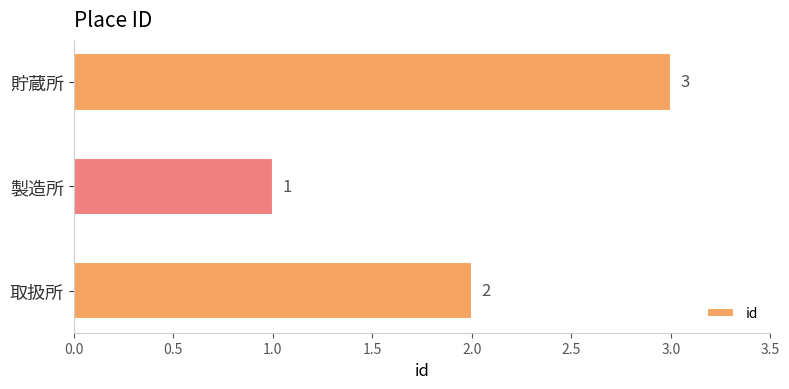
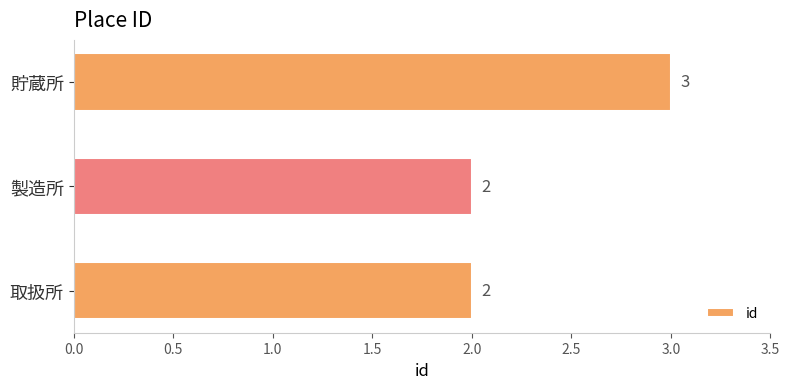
製造所: 1 -> 2
